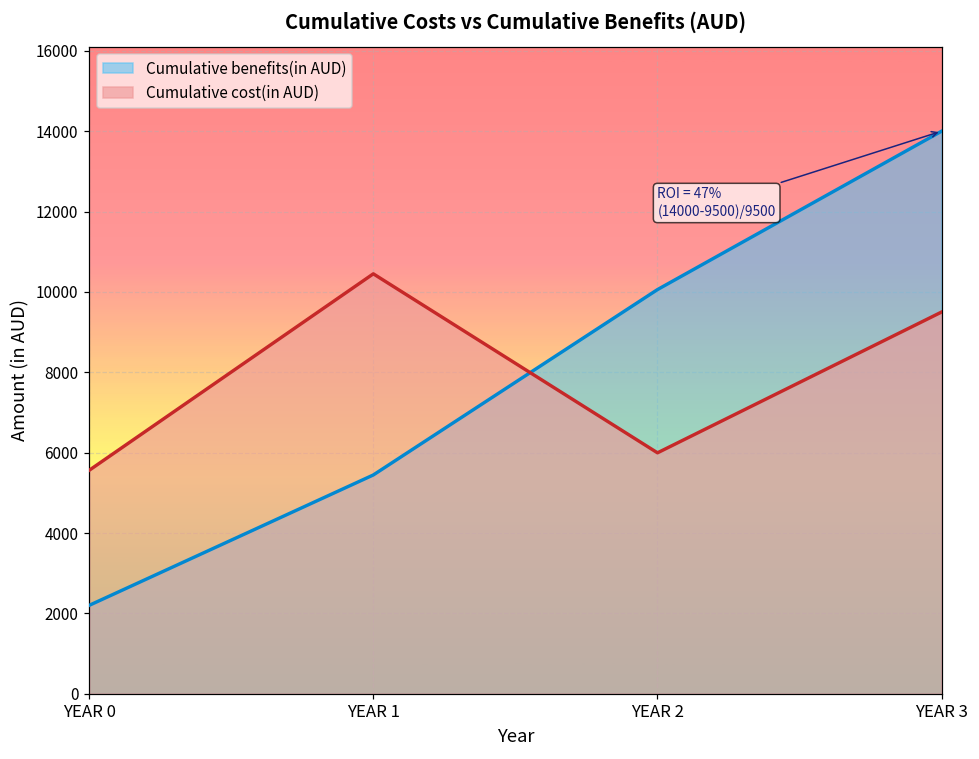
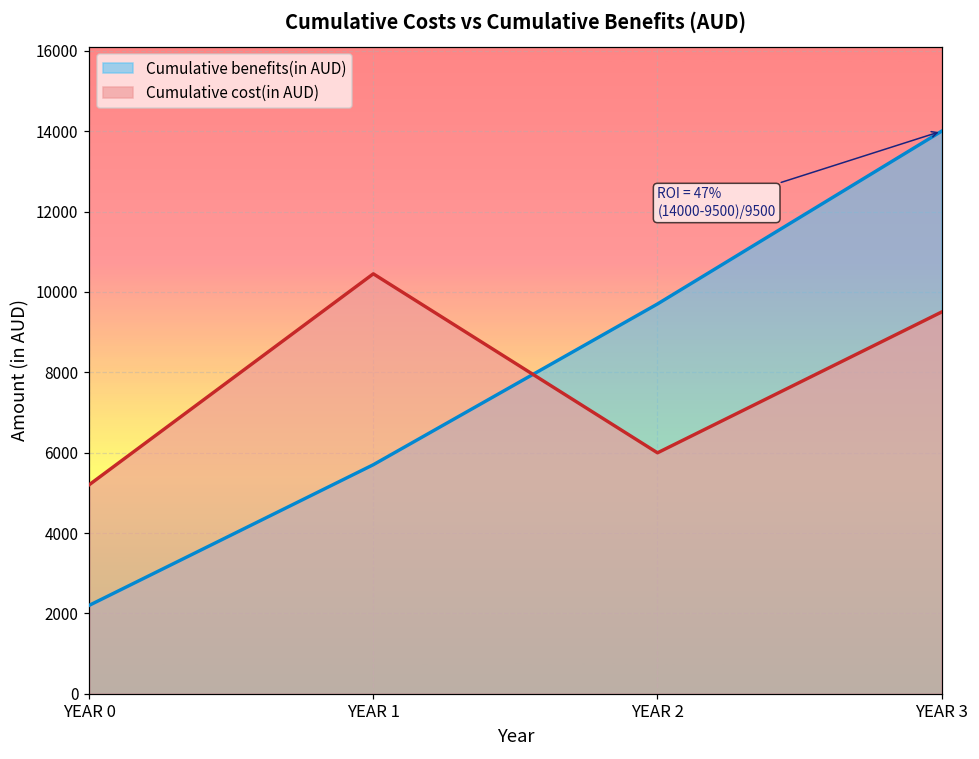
Cumulative cost(in AUD), YEAR 0: 5600 -> 5200
Cumulative benefits(in AUD), YEAR 1: 5400 -> 5700
Cumulative benefits(in AUD), YEAR 2: 10100 -> 9700
